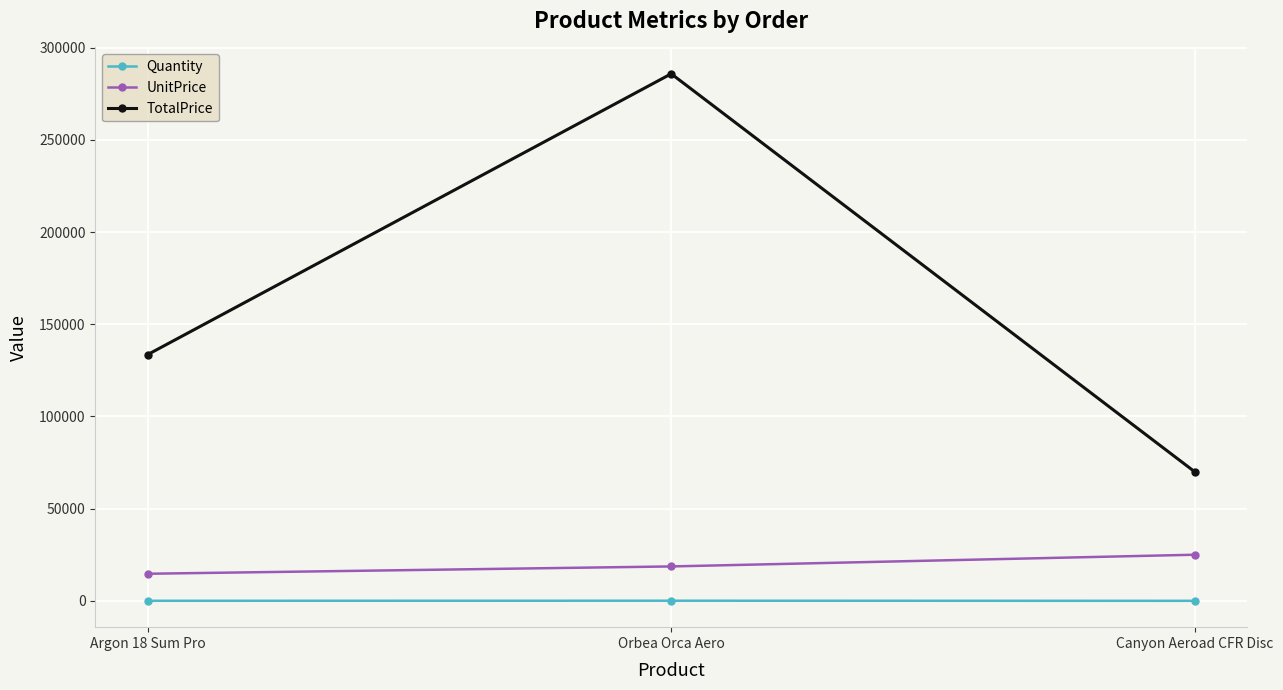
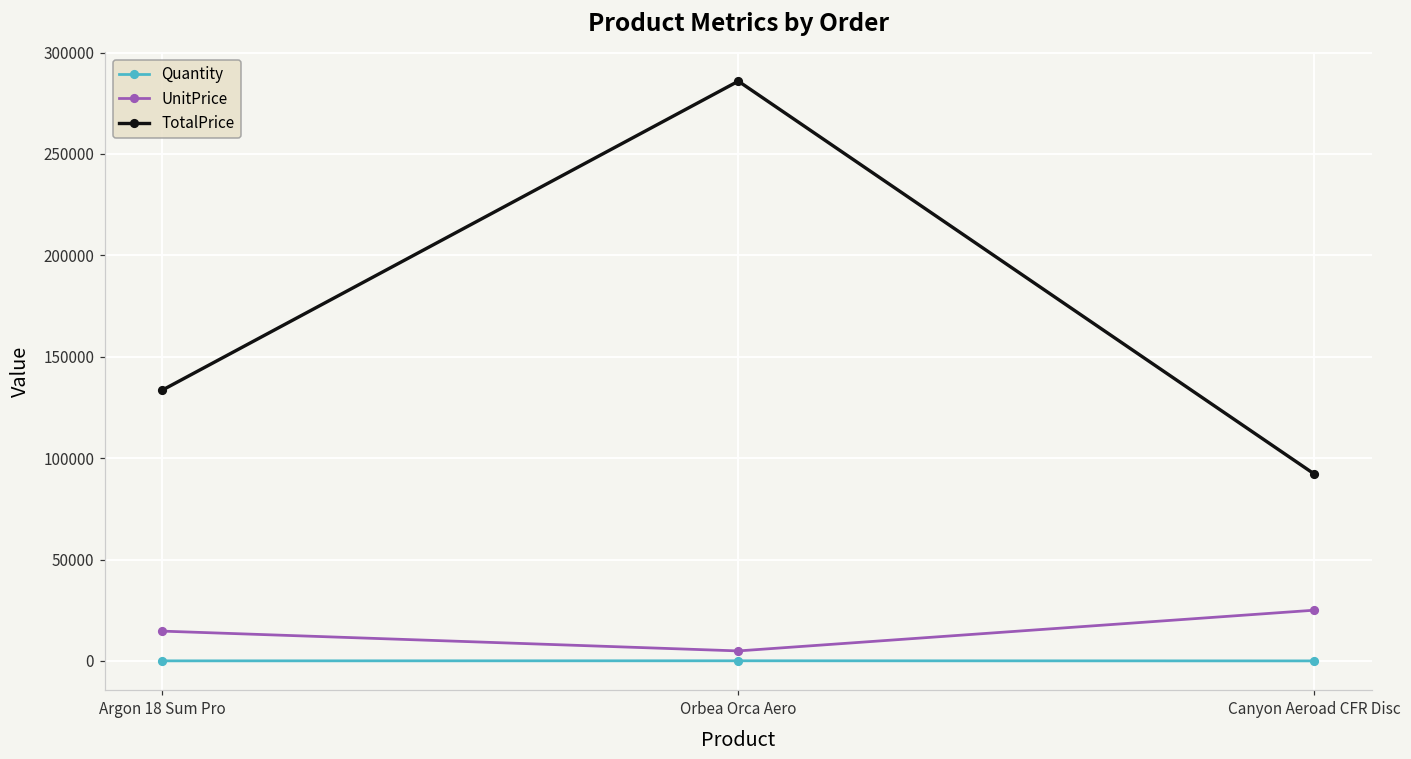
UnitPrice, Orbea Orca Aero: 19000 -> 5000
TotalPrice, Canyon Aeroad CFR Disc: 70000 -> 92000
